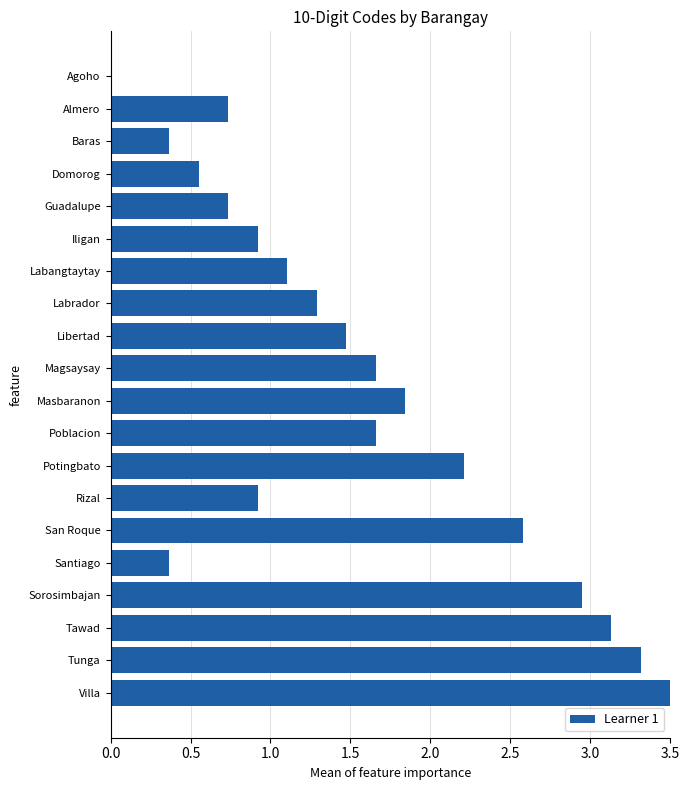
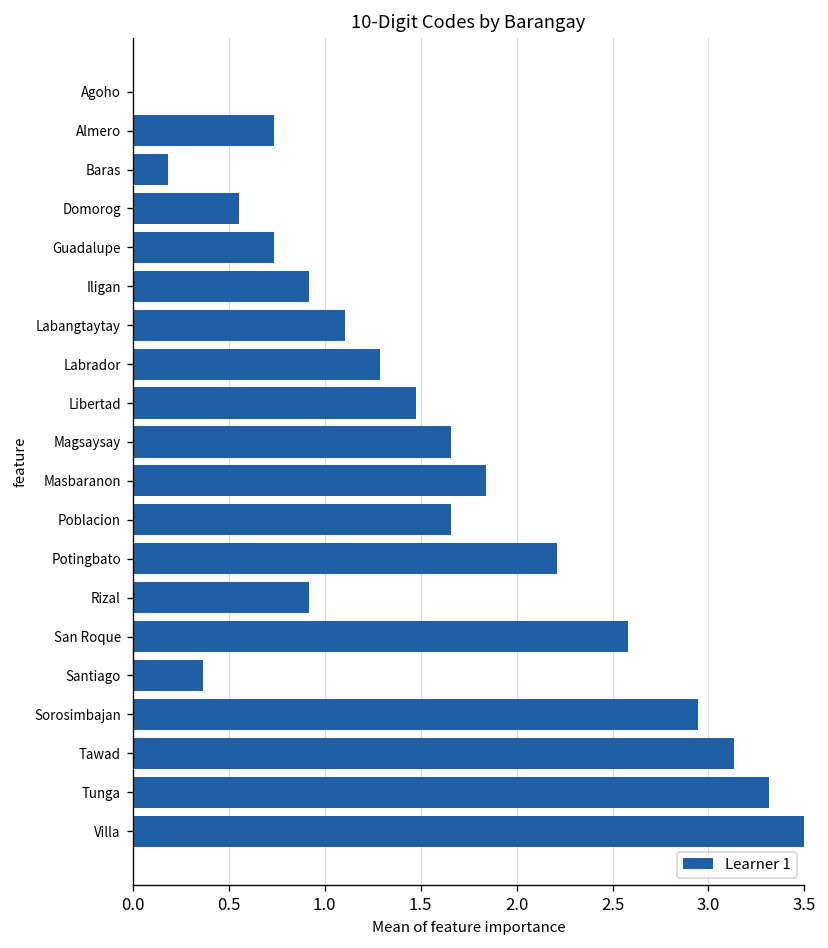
Baras: 0.37 -> 0.18
